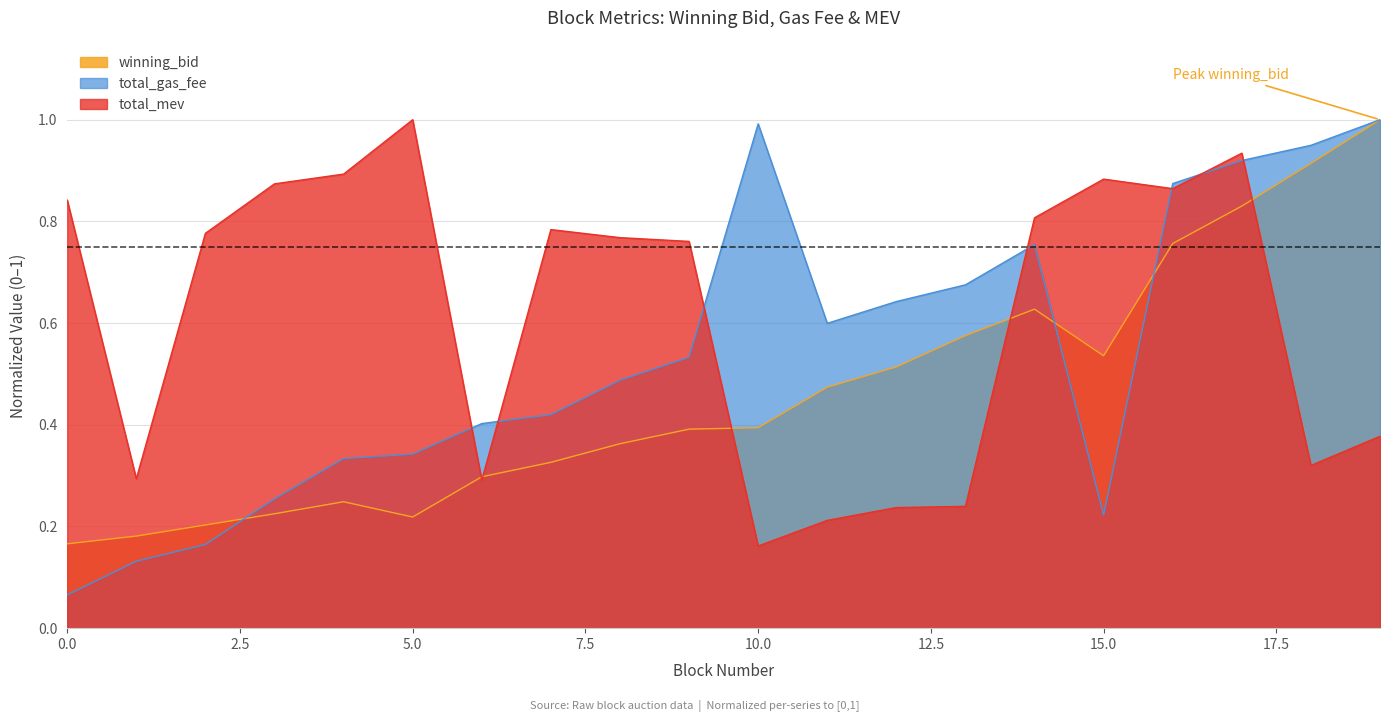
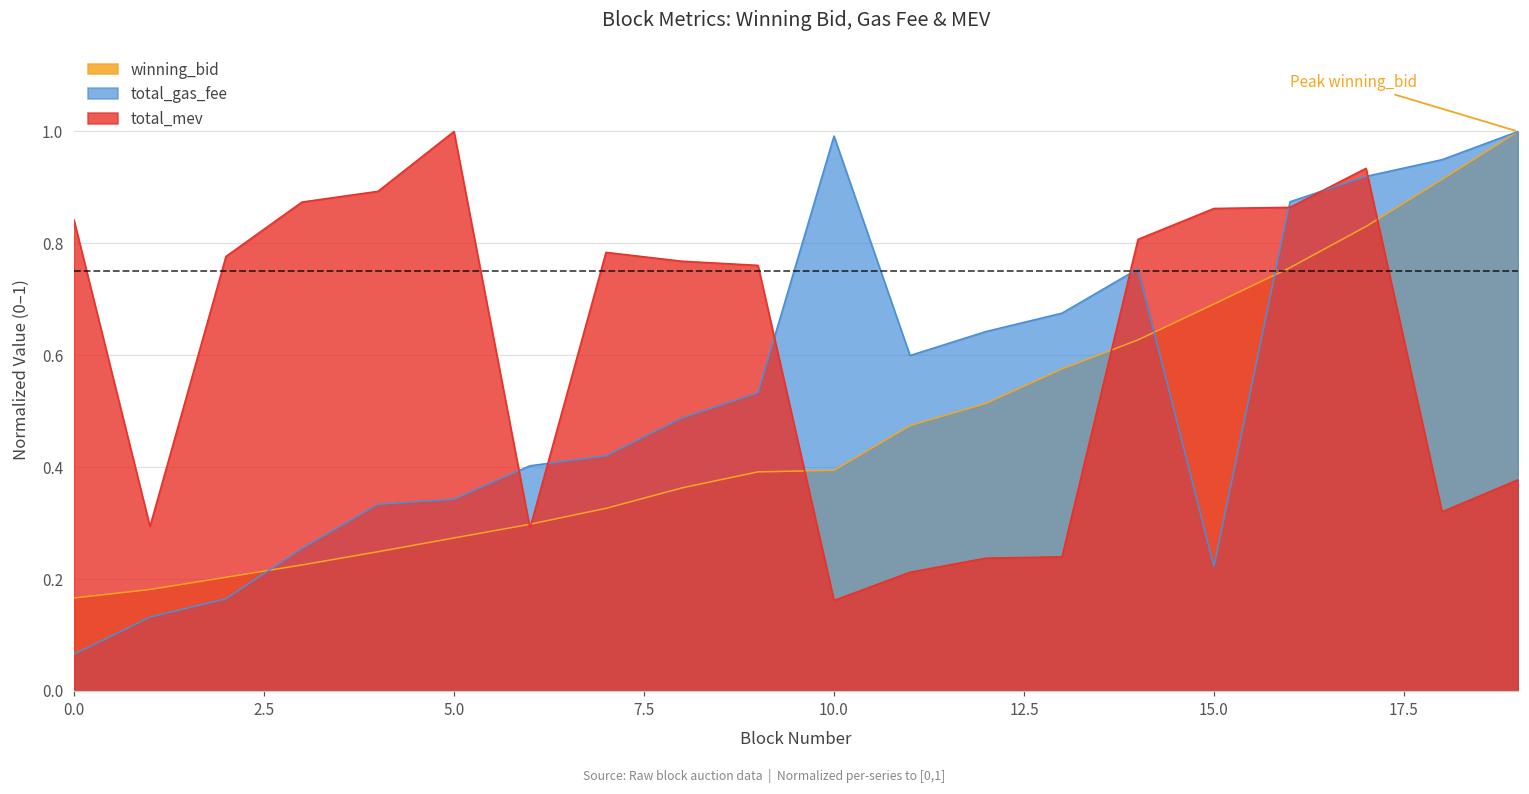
winning_bid, 5.0: 0.22 -> 0.27
winning_bid, 15.0: 0.54 -> 0.69
total_mev, 15.0: 0.88 -> 0.86
